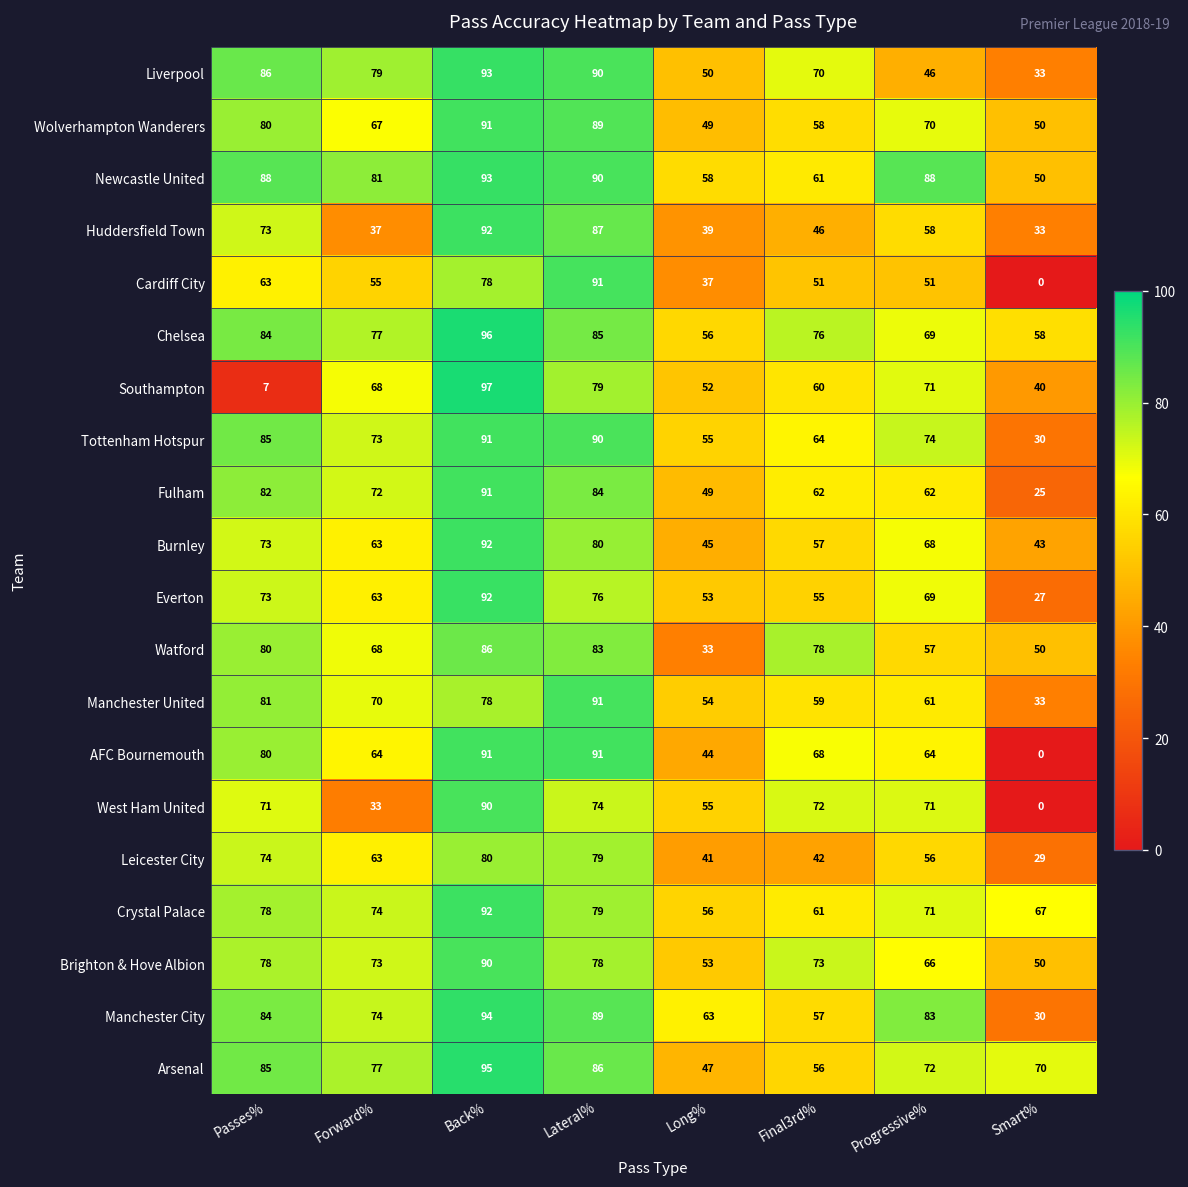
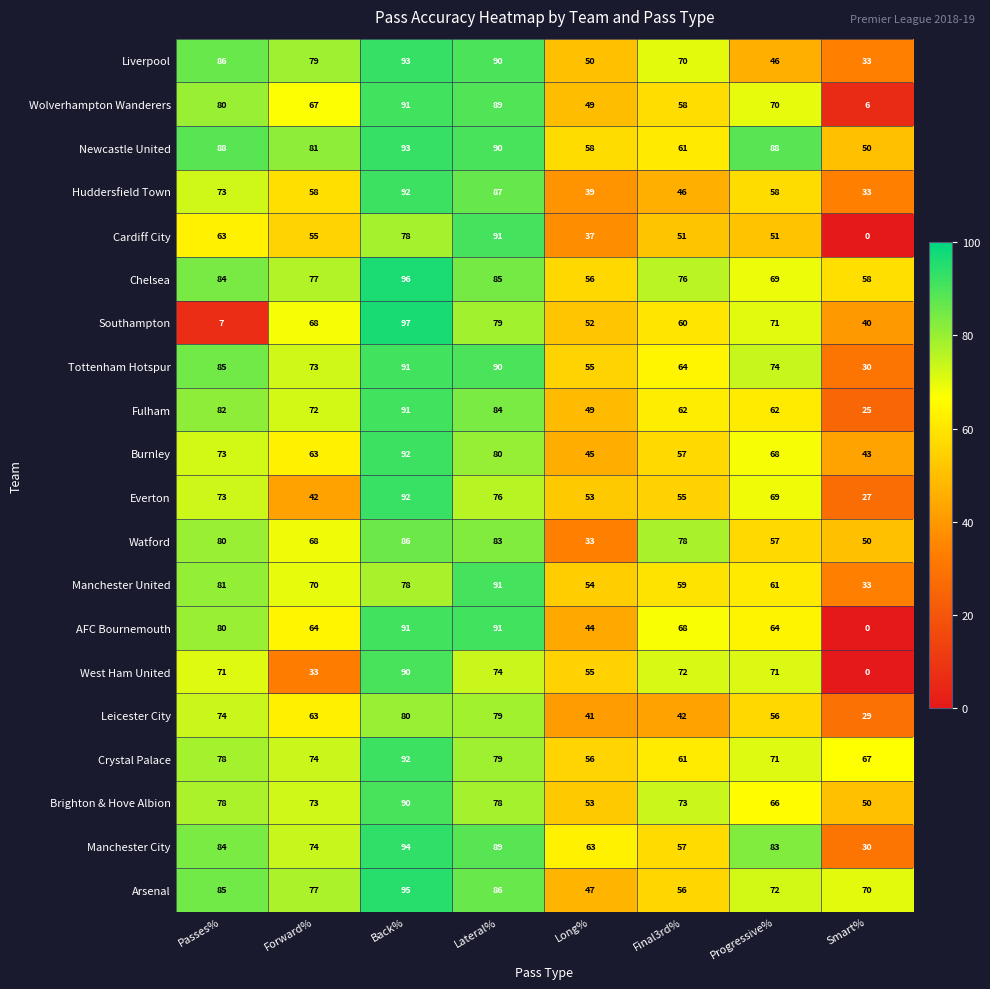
Wolverhampton Wanderers, Smart%: 50 -> 6
Huddersfield Town, Forward%: 37 -> 58
Everton, Forward%: 63 -> 42
